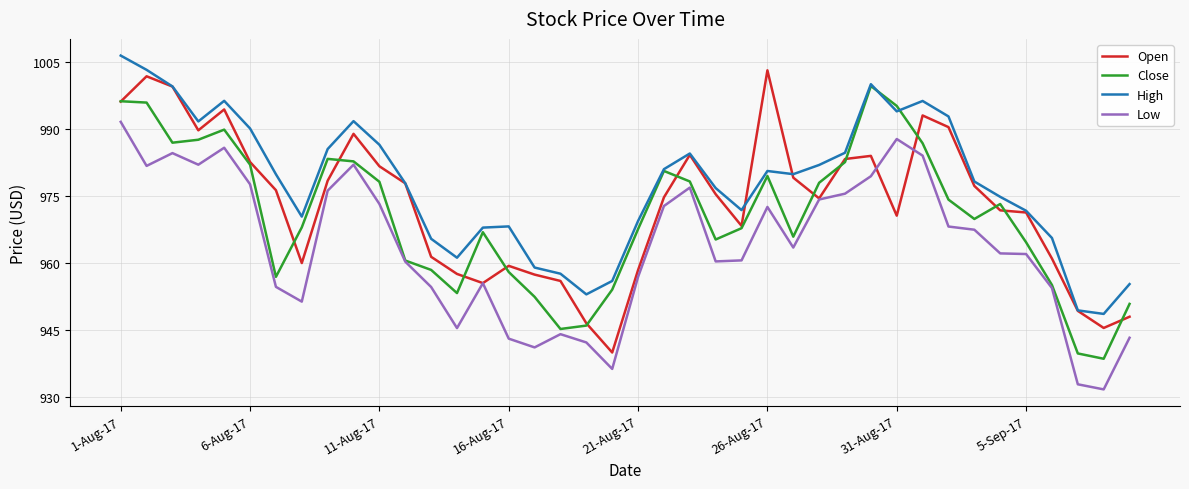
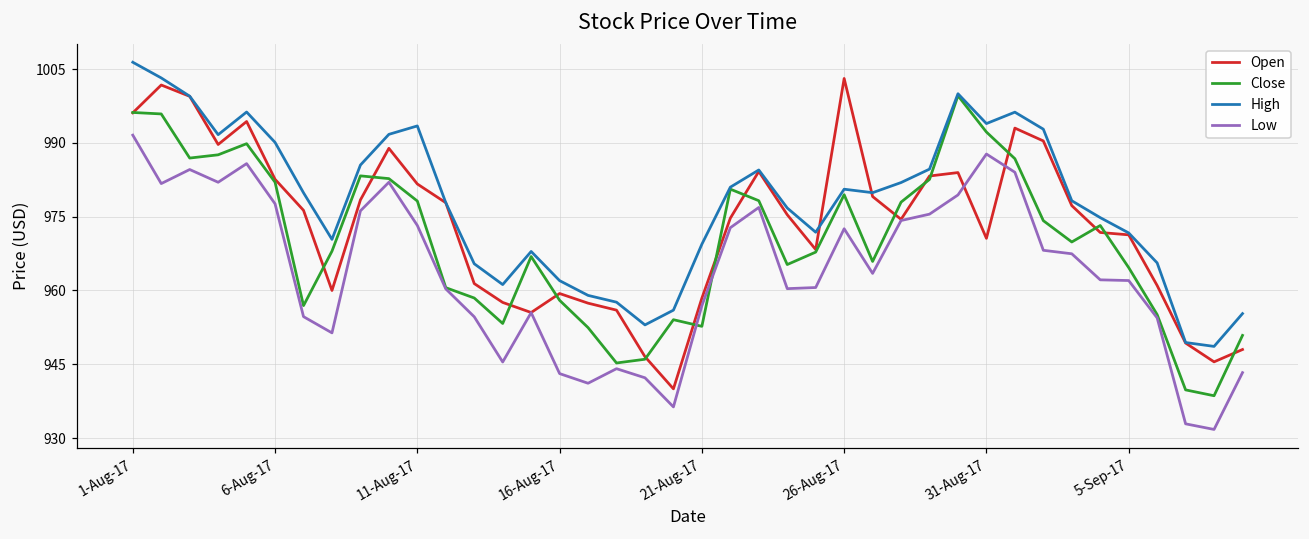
High, 11-Aug-17: 986 -> 993
High, 16-Aug-17: 968 -> 962
Close, 21-Aug-17: 968 -> 953
Close, 31-Aug-17: 995 -> 992
